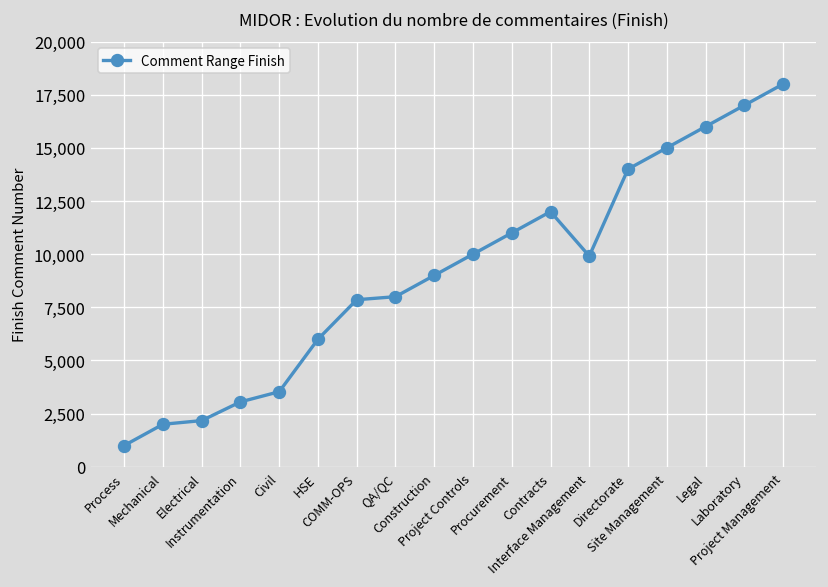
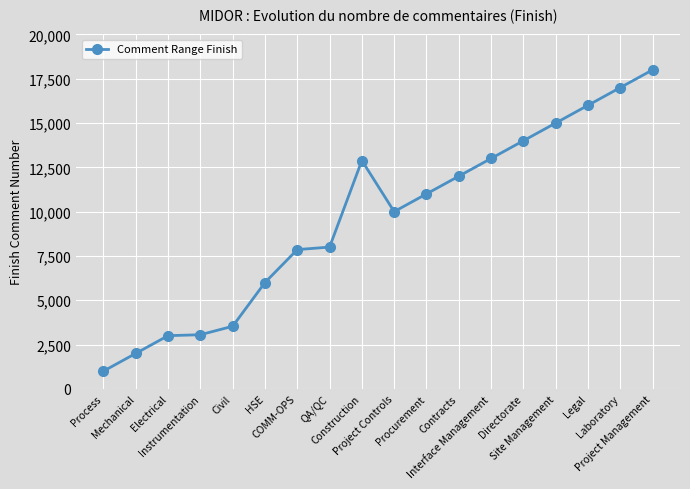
Electrical: 2,200 -> 3,000
Construction: 9,000 -> 12,900
Interface Management: 9,900 -> 13,000
